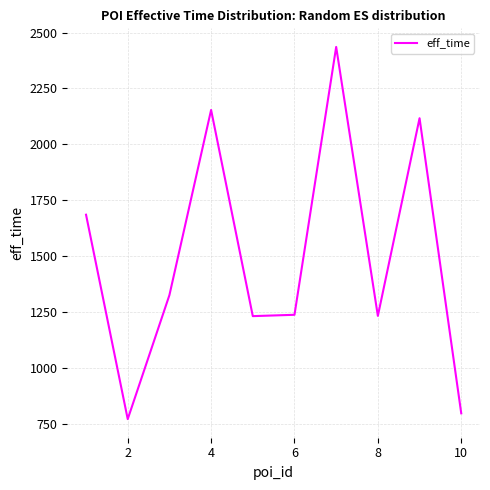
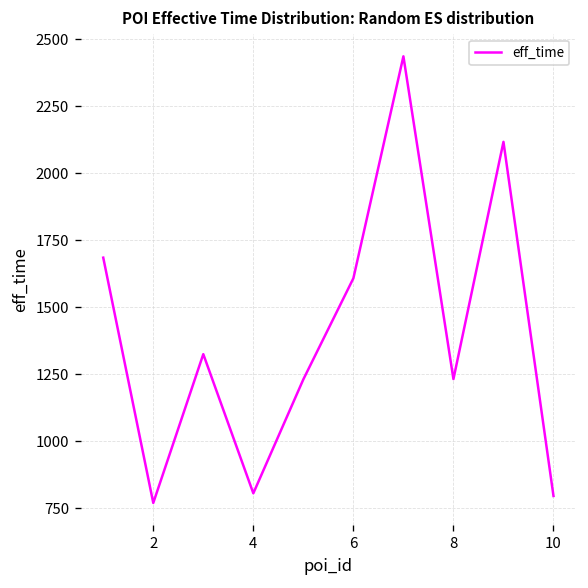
4: 2150 -> 810
6: 1240 -> 1610
